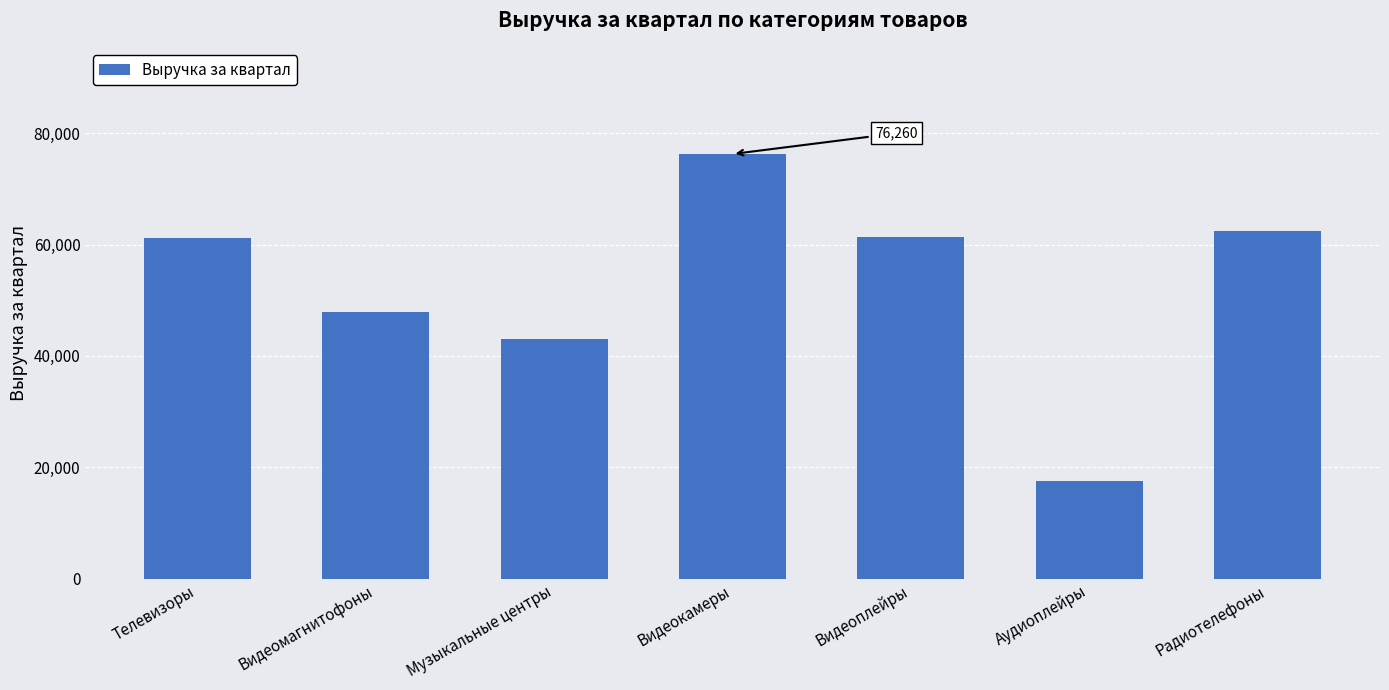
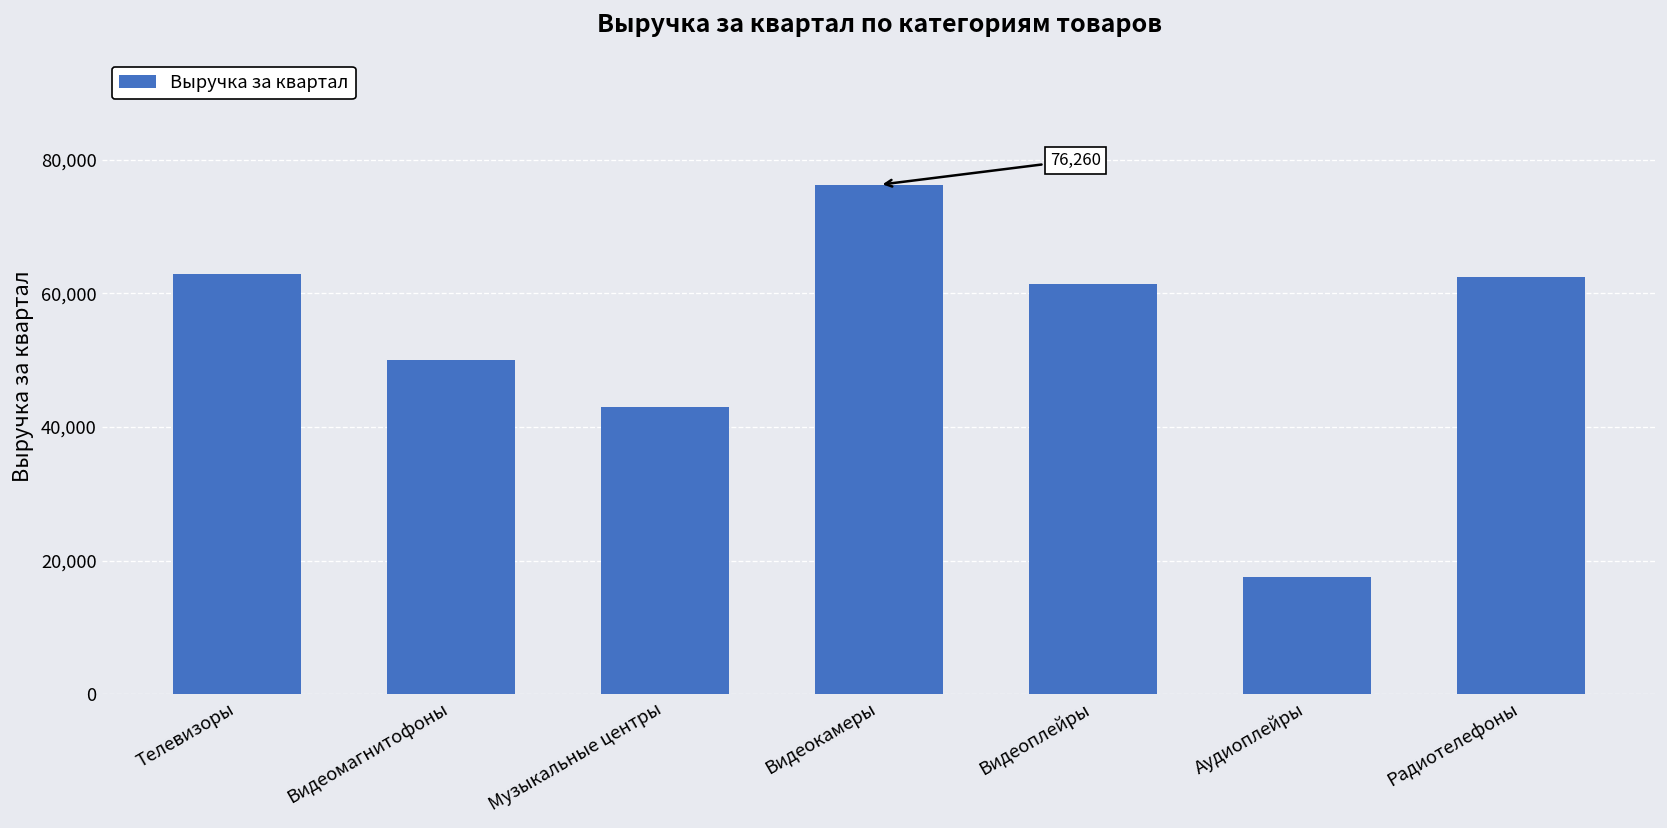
Телевизоры: 61,000 -> 63,000
Видеомагнитофоны: 48,000 -> 50,000
